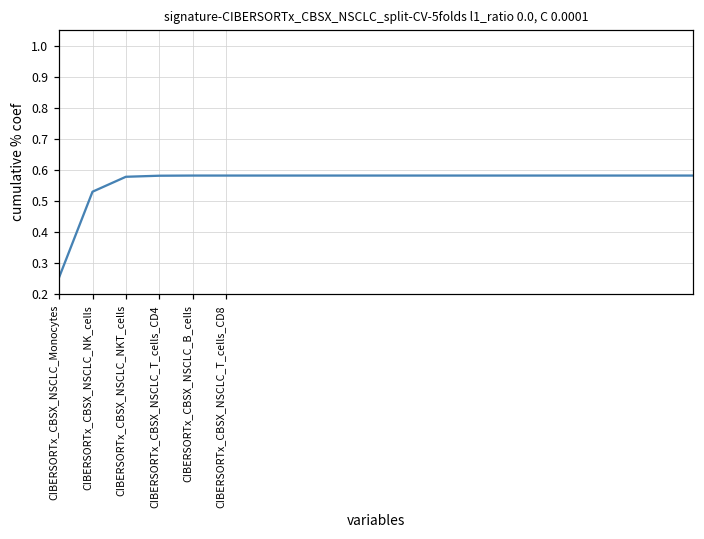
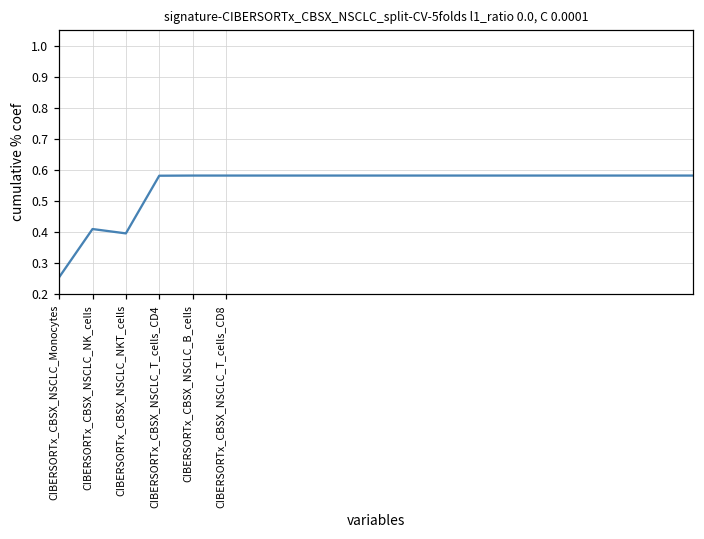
CIBERSORTx_CBSX_NSCLC_NK_cells: 0.53 -> 0.41
CIBERSORTx_CBSX_NSCLC_NKT_cells: 0.58 -> 0.40
